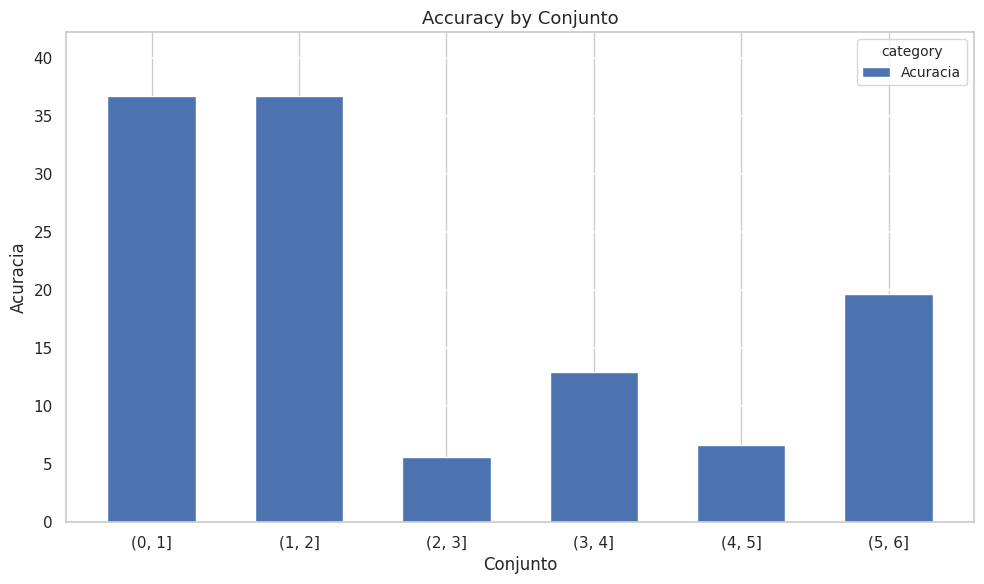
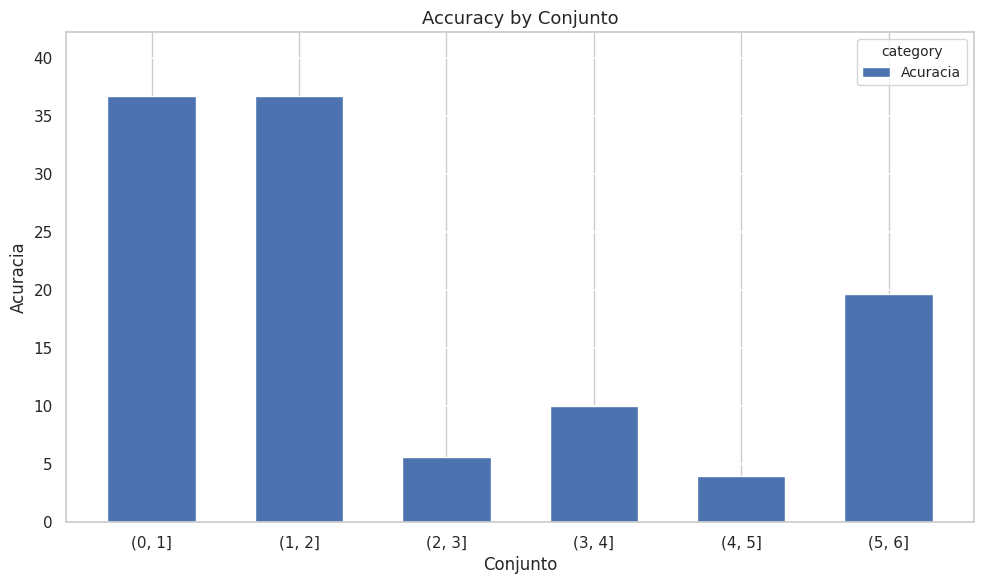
(3, 4]: 12.9 -> 10.0
(4, 5]: 6.7 -> 3.9
